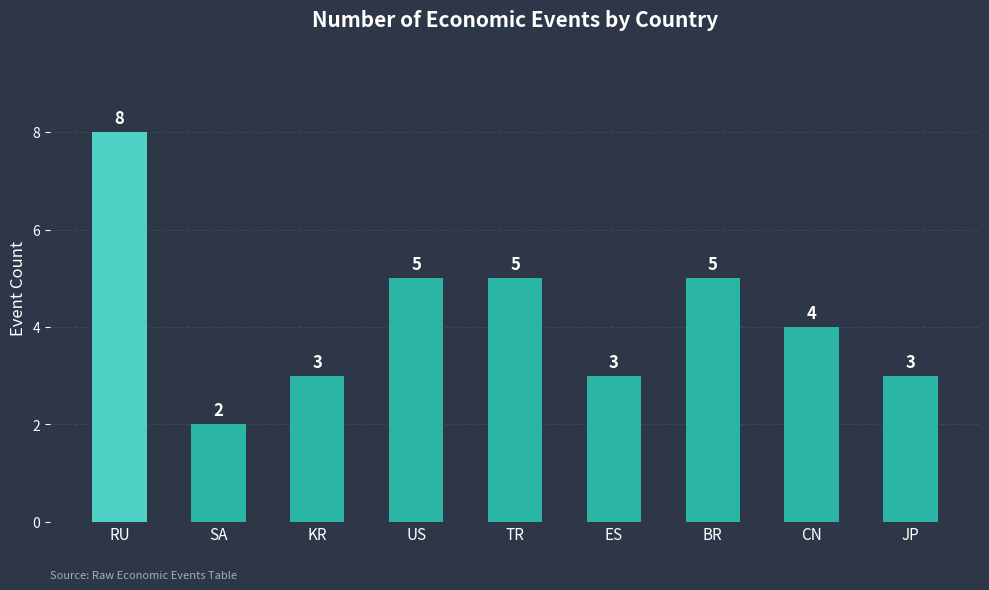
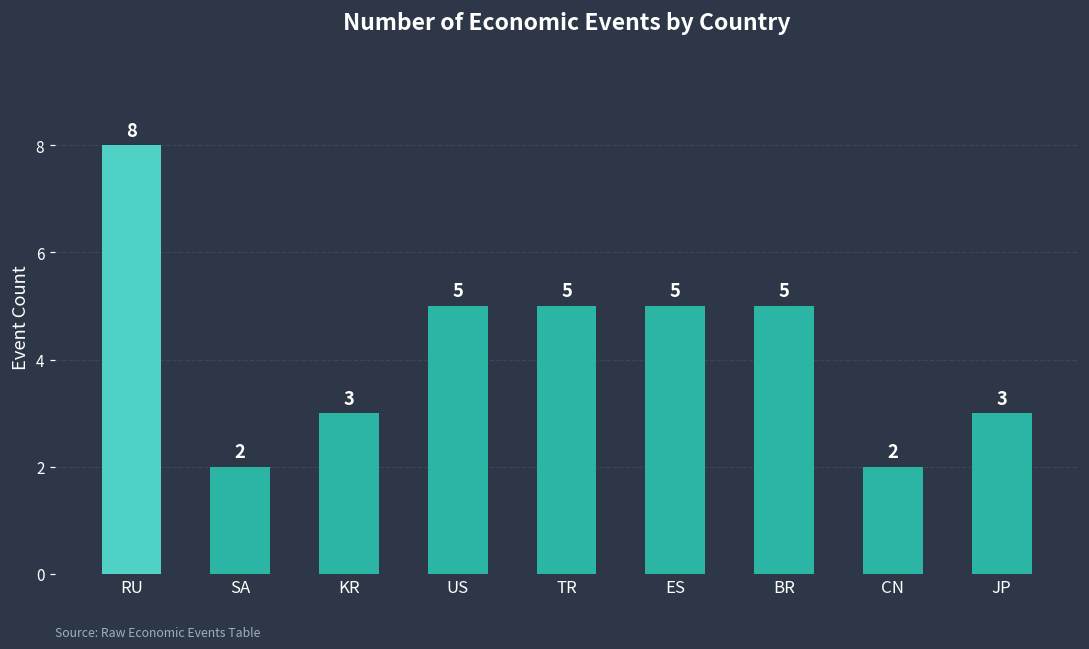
ES: 3 -> 5
CN: 4 -> 2
